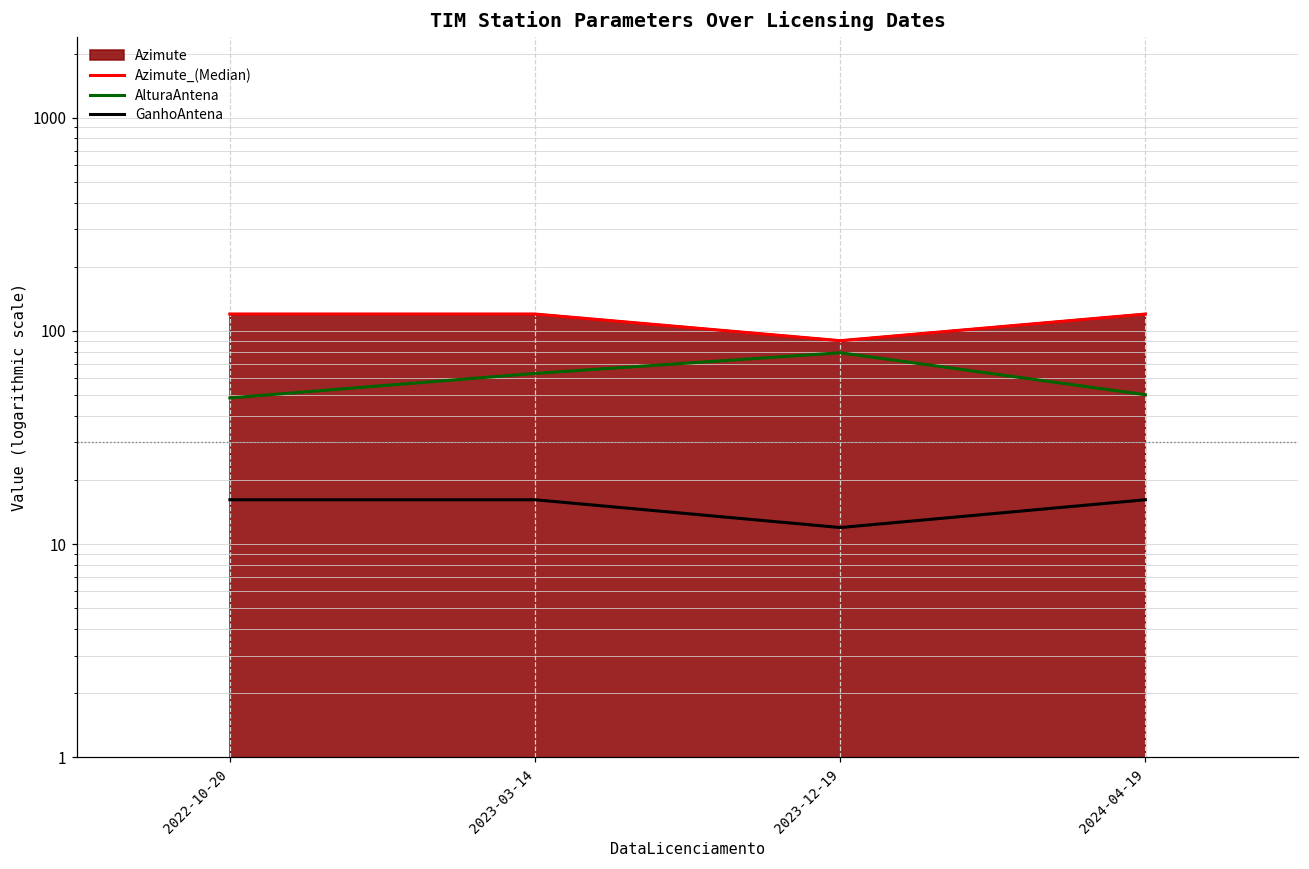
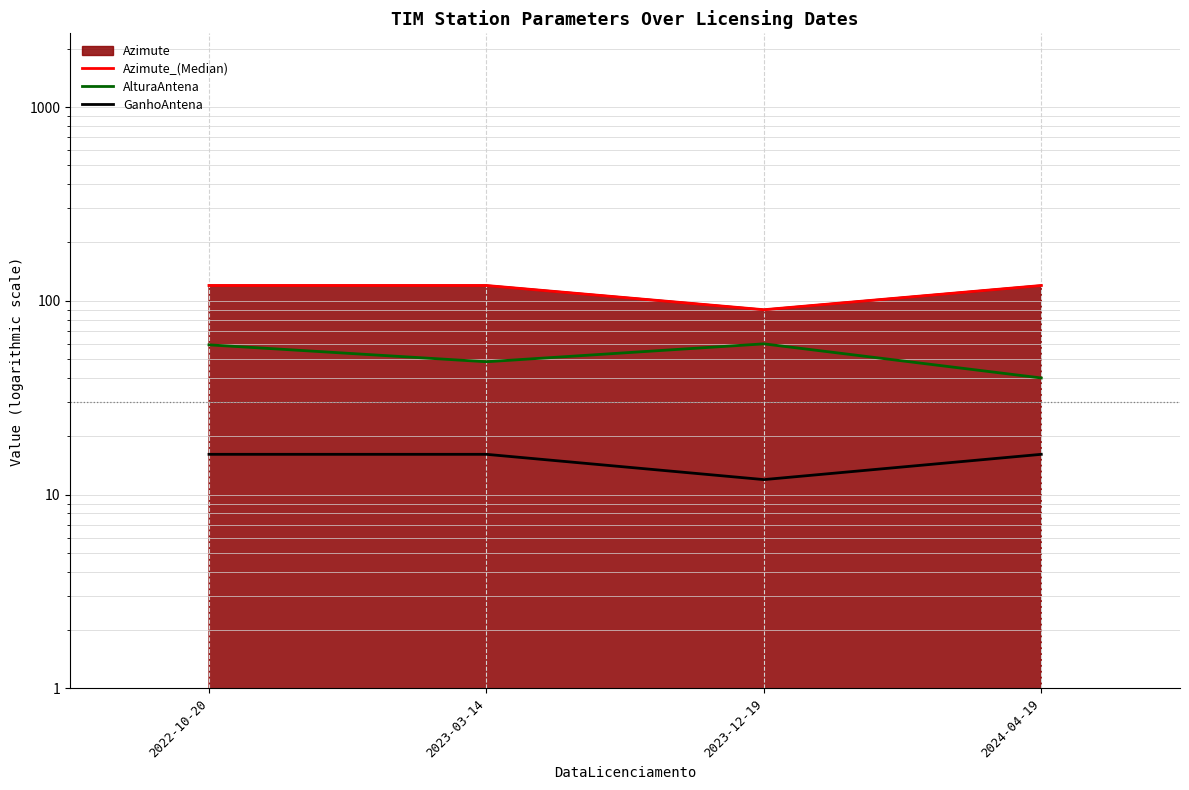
AlturaAntena, 2022-10-20: 49 -> 59
AlturaAntena, 2023-03-14: 63 -> 49
AlturaAntena, 2023-12-19: 79 -> 60
AlturaAntena, 2024-04-19: 50 -> 40
